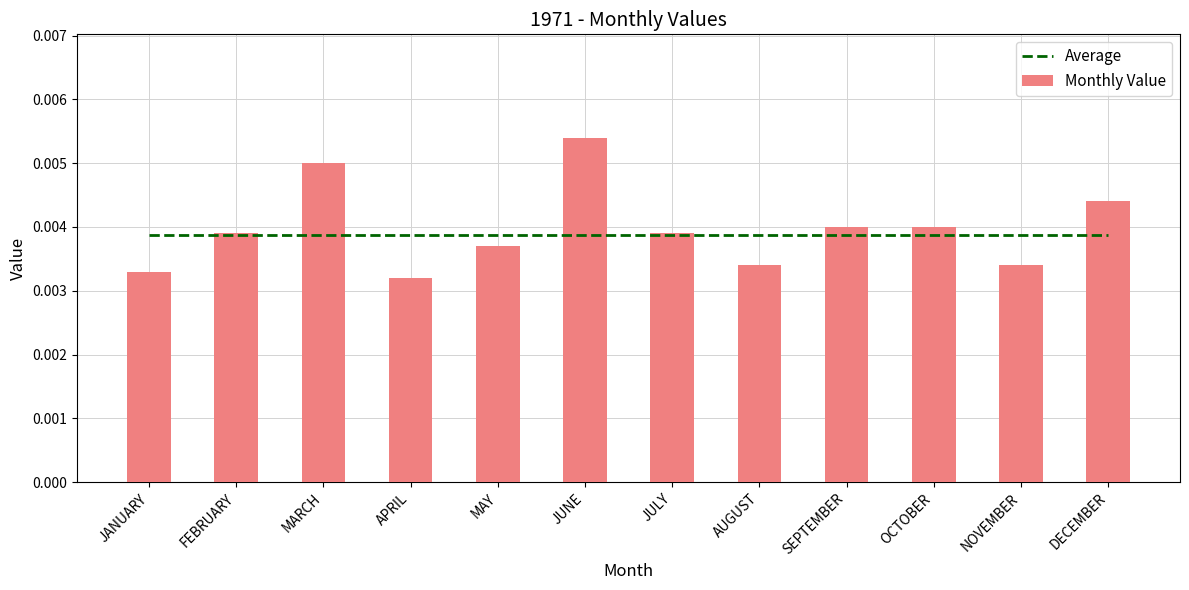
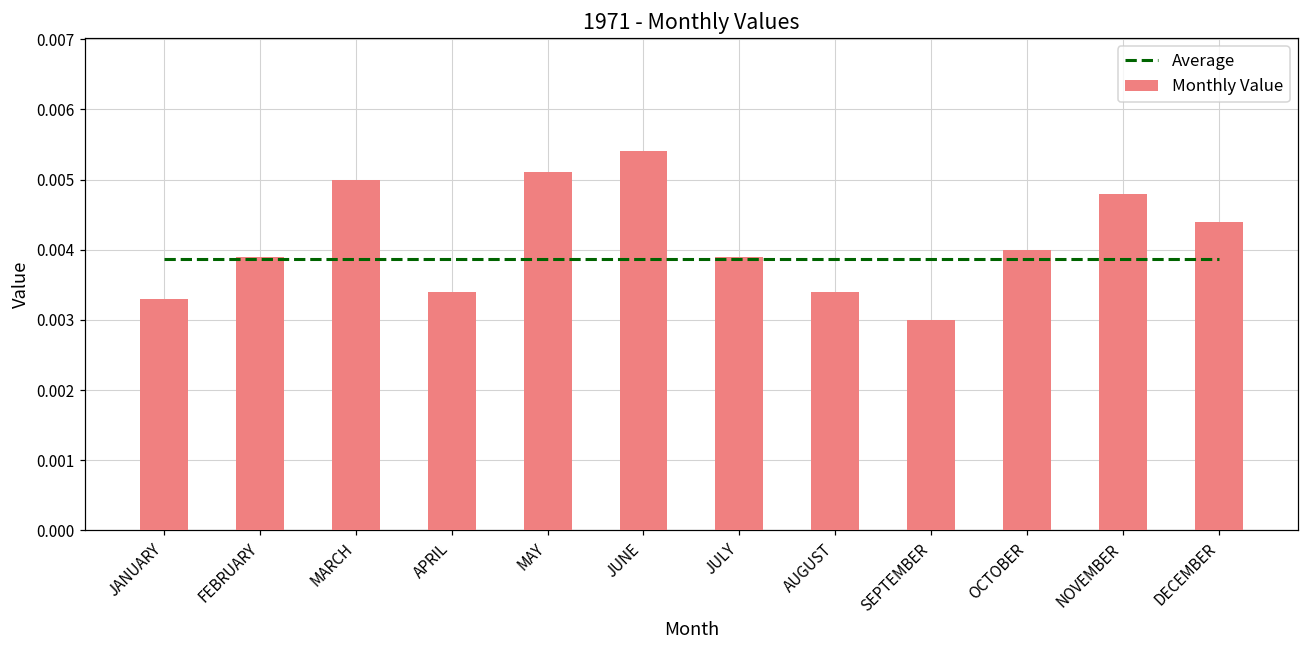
Monthly Value, APRIL: 0.0032 -> 0.0034
Monthly Value, MAY: 0.0037 -> 0.0051
Monthly Value, SEPTEMBER: 0.004 -> 0.003
Monthly Value, NOVEMBER: 0.0034 -> 0.0048
